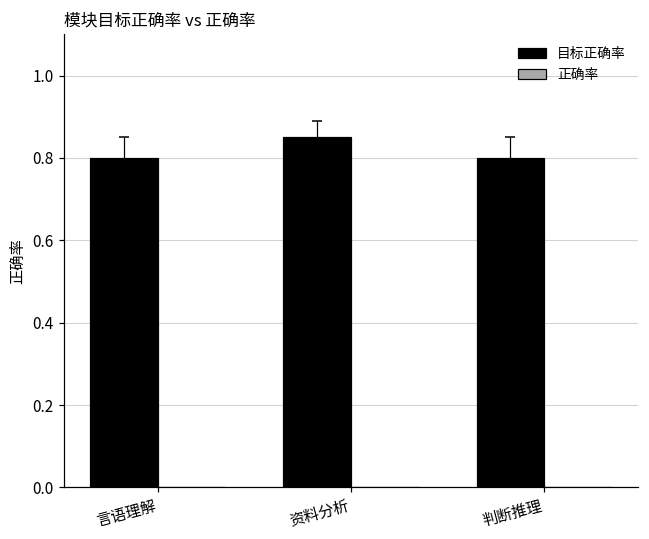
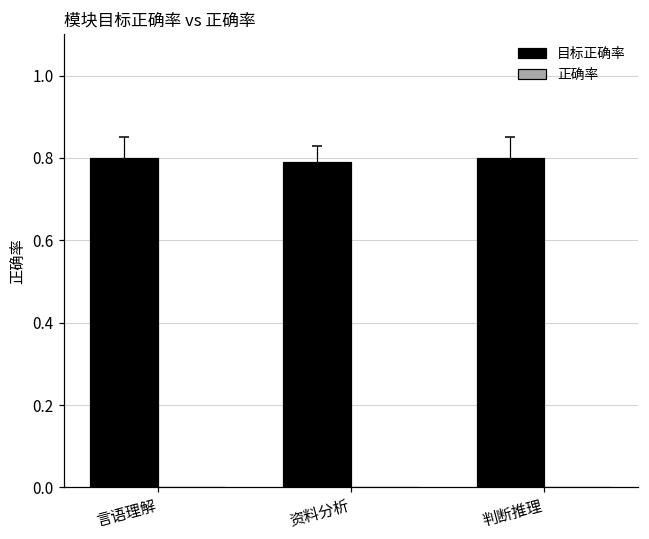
目标正确率, 资料分析: 0.85 -> 0.79
